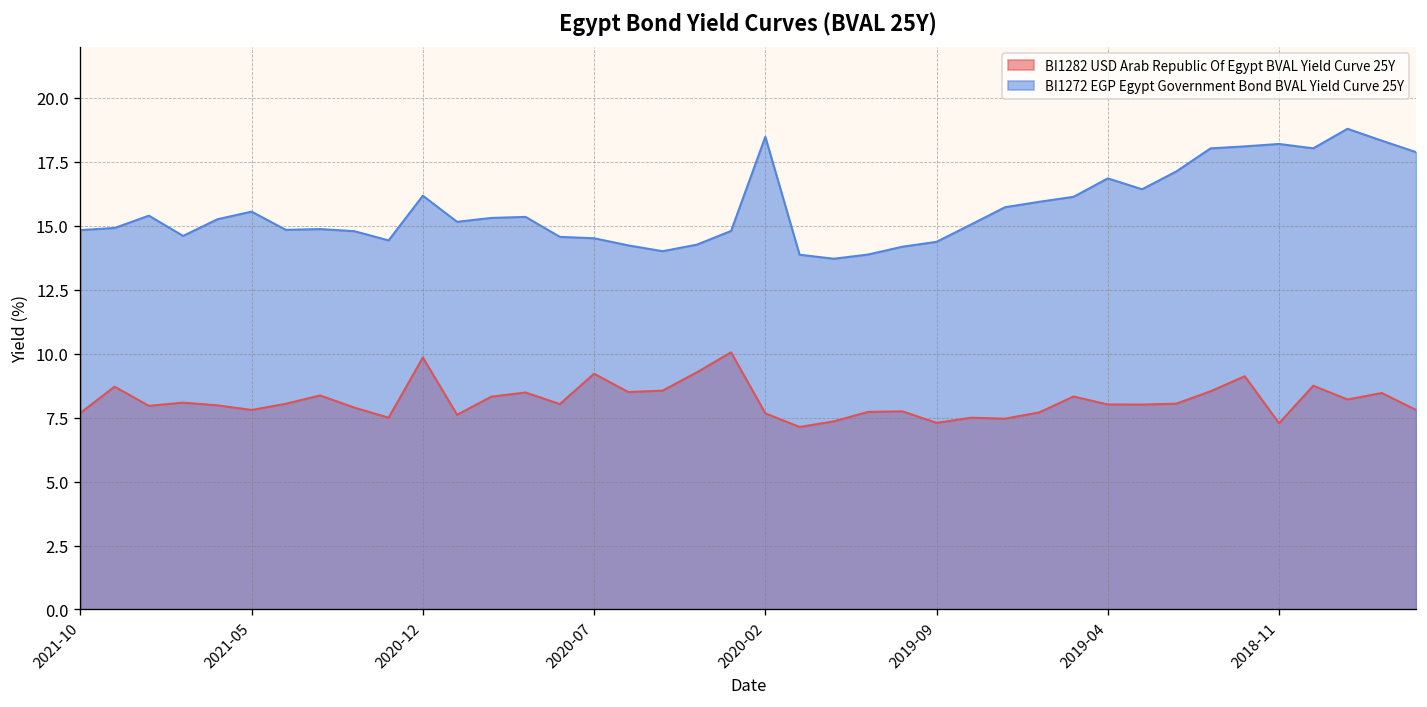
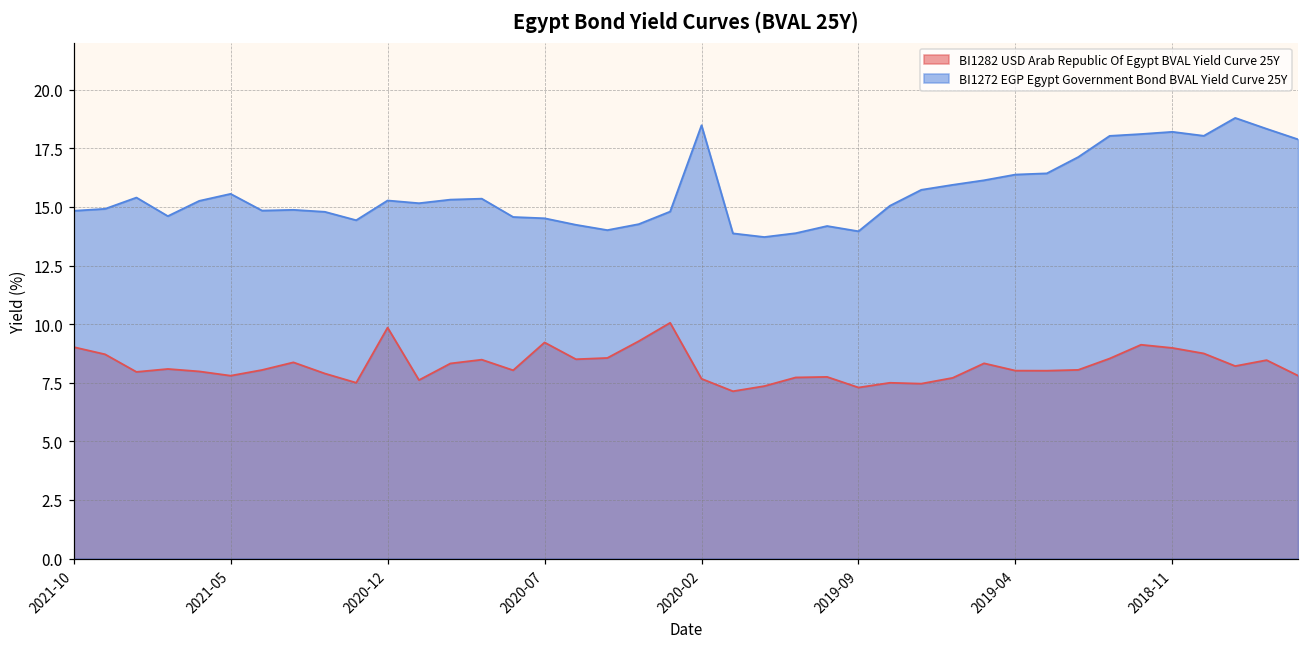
BI1282 USD Arab Republic Of Egypt BVAL Yield Curve 25Y, 2021-10: 7.7 -> 9.0
BI1272 EGP Egypt Government Bond BVAL Yield Curve 25Y, 2020-12: 16.2 -> 15.3
BI1272 EGP Egypt Government Bond BVAL Yield Curve 25Y, 2019-09: 14.4 -> 14.0
BI1272 EGP Egypt Government Bond BVAL Yield Curve 25Y, 2019-04: 16.9 -> 16.4
BI1282 USD Arab Republic Of Egypt BVAL Yield Curve 25Y, 2018-11: 7.3 -> 9.0
